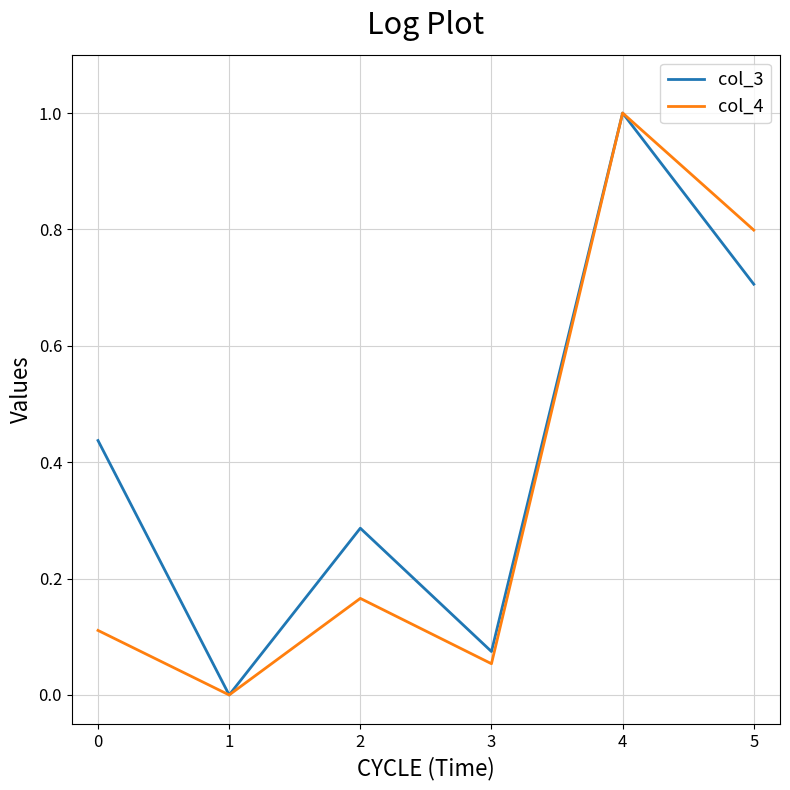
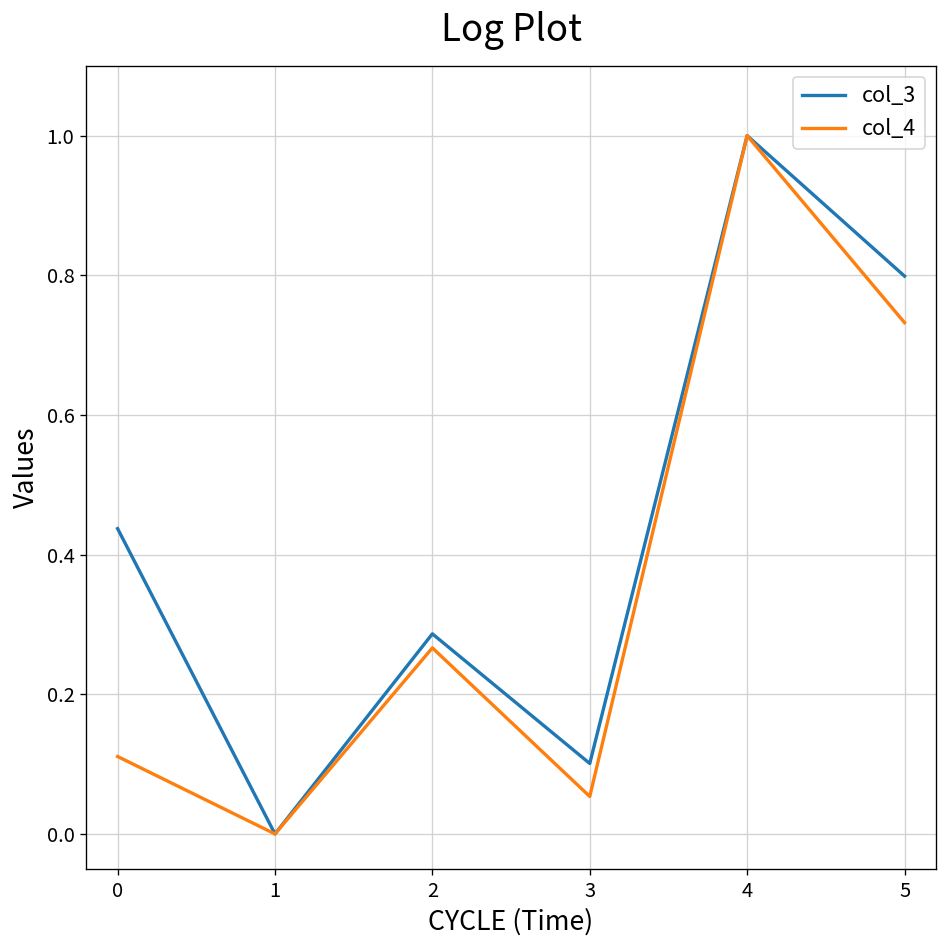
col_4, 2: 0.17 -> 0.27
col_3, 3: 0.07 -> 0.10
col_3, 5: 0.71 -> 0.80
col_4, 5: 0.80 -> 0.73
